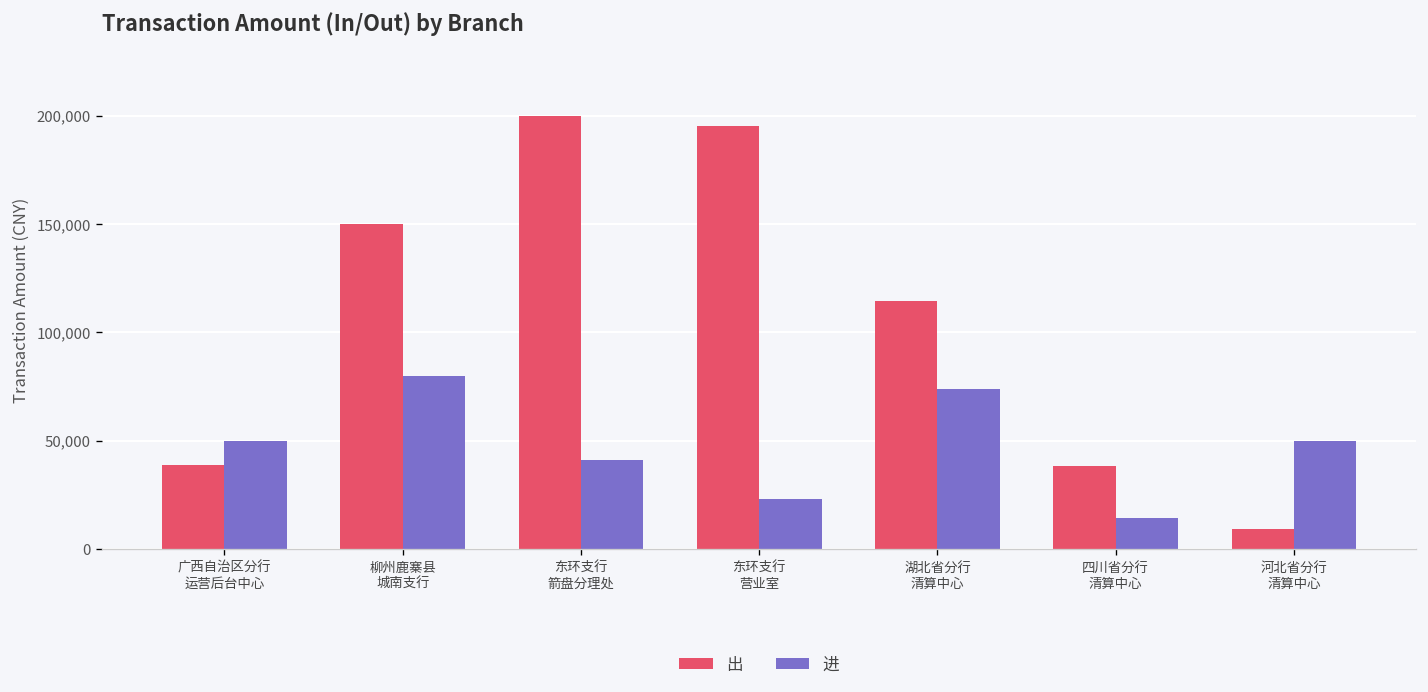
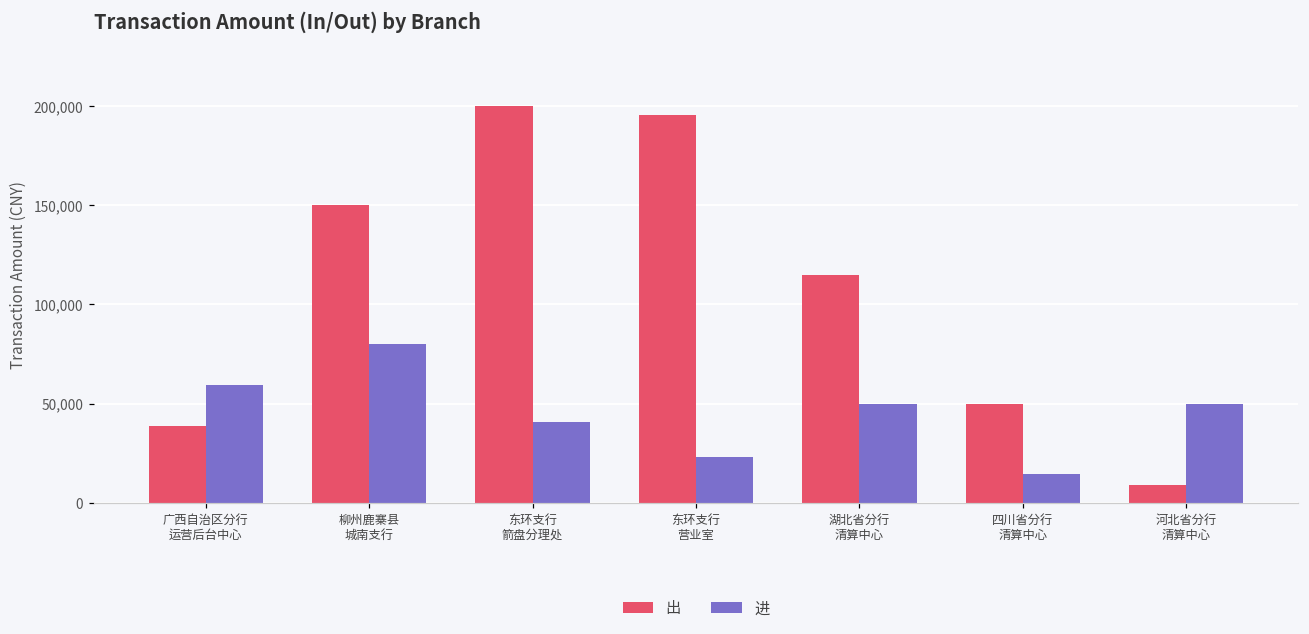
进, 广西自治区分行 运营后台中心: 50,000 -> 59,000
进, 湖北省分行 清算中心: 74,000 -> 50,000
出, 四川省分行 清算中心: 38,000 -> 50,000
